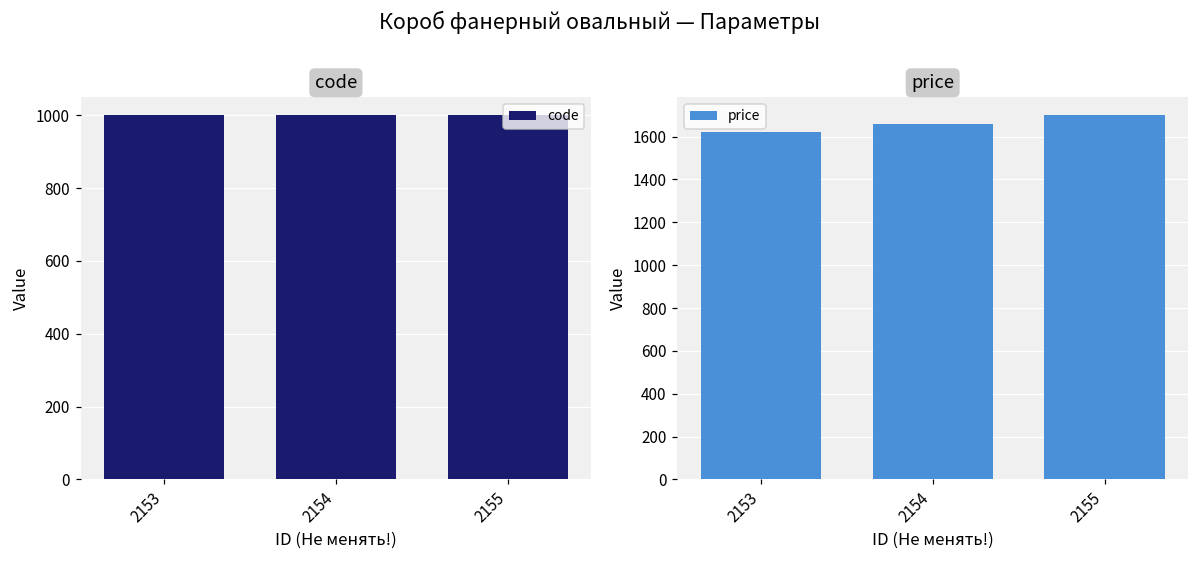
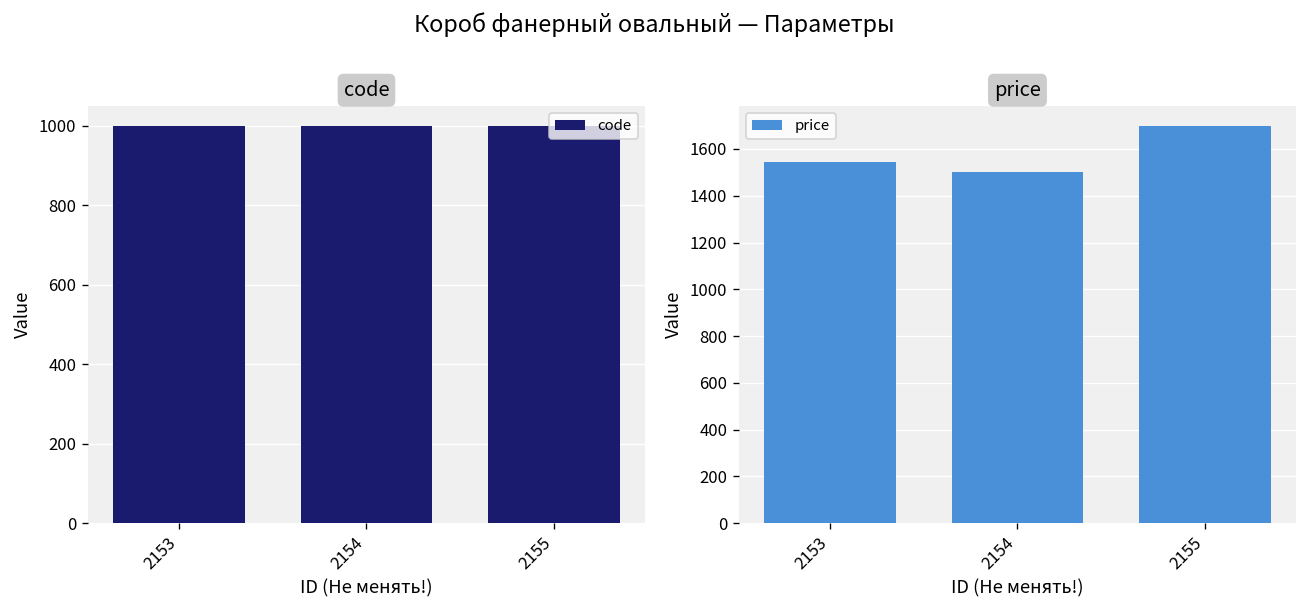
price, 2153: 1620 -> 1540
price, 2154: 1660 -> 1500
